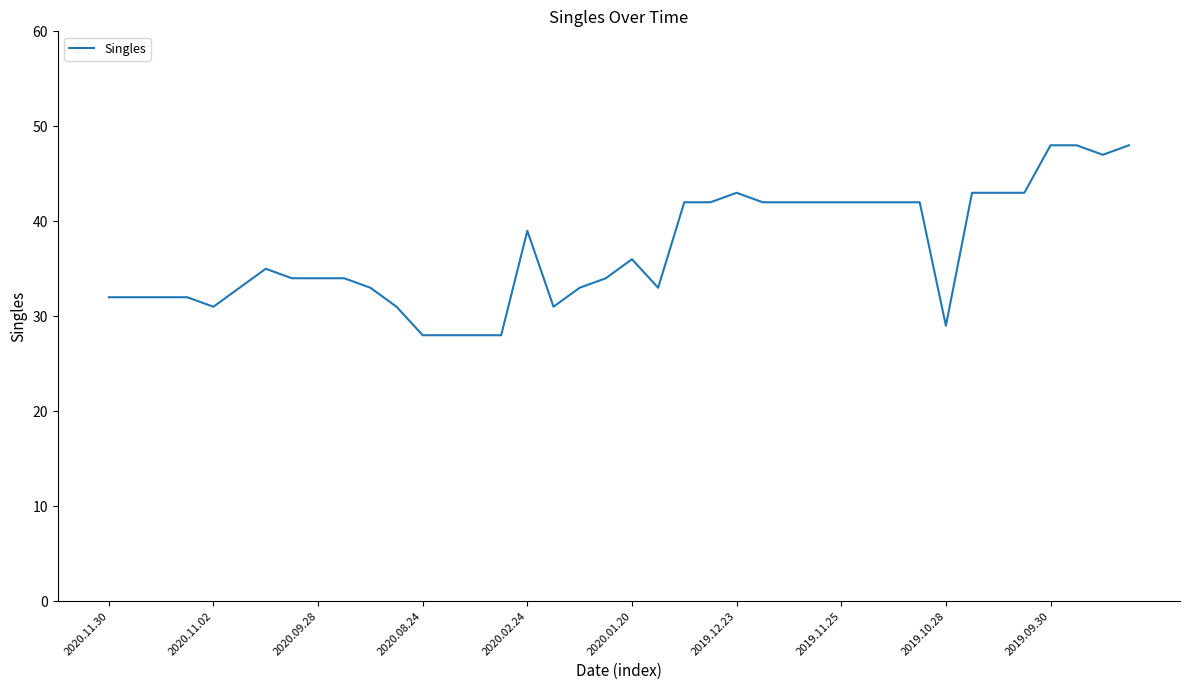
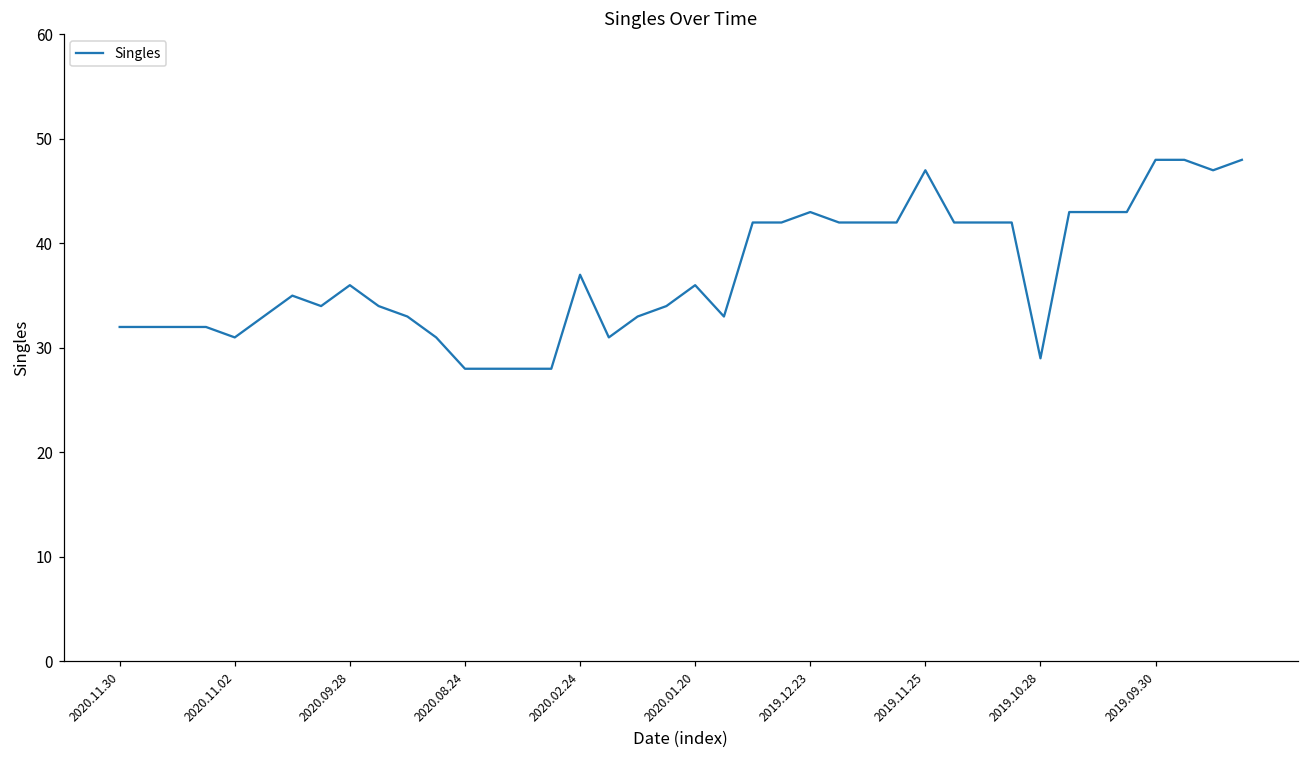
2020.09.28: 34 -> 36
2020.02.24: 39 -> 37
2019.11.25: 42 -> 47
